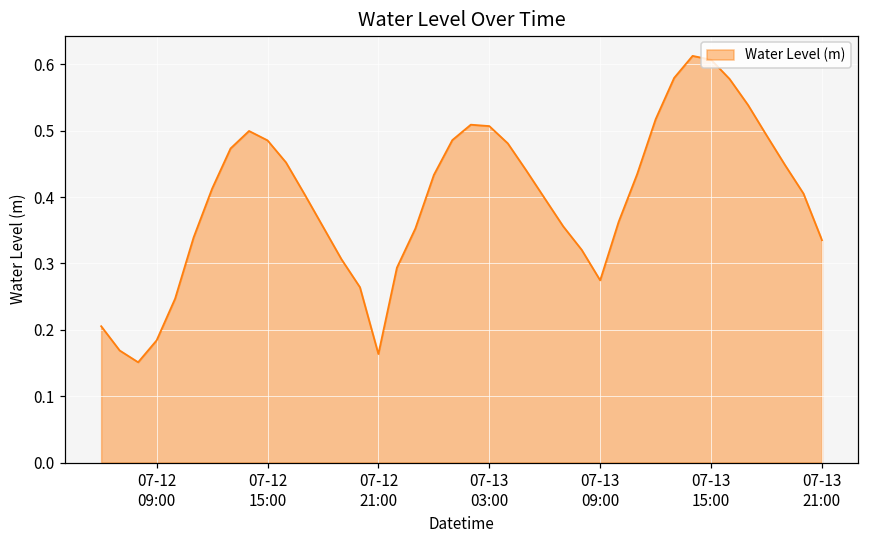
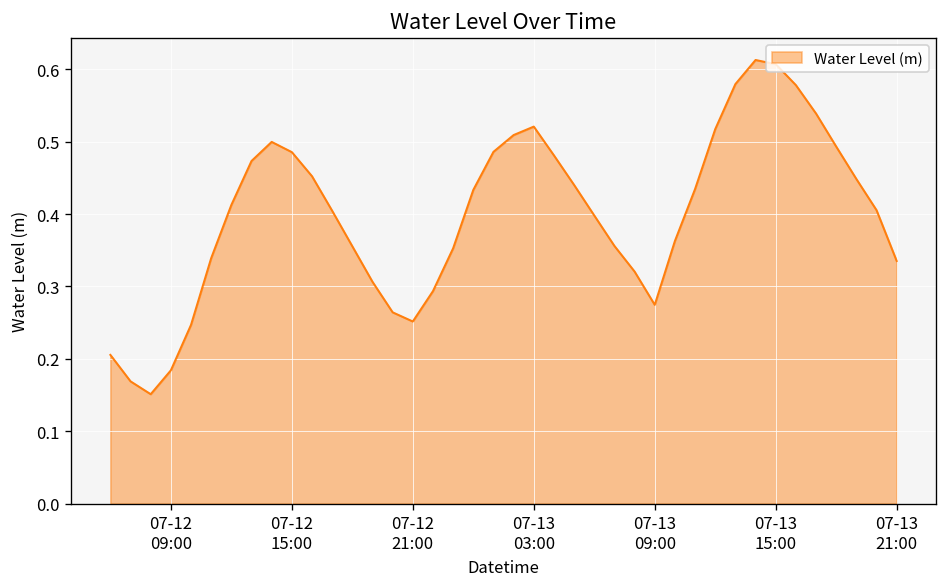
07-12 21:00: 0.16 -> 0.25
07-13 03:00: 0.51 -> 0.52
